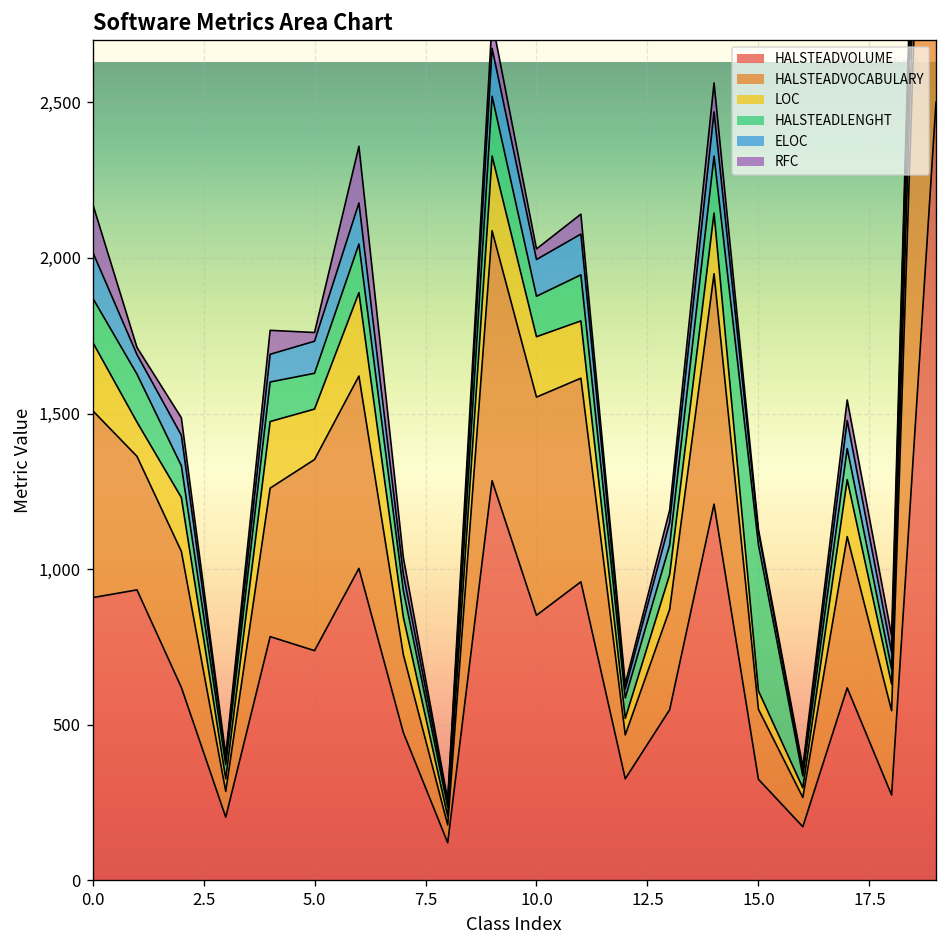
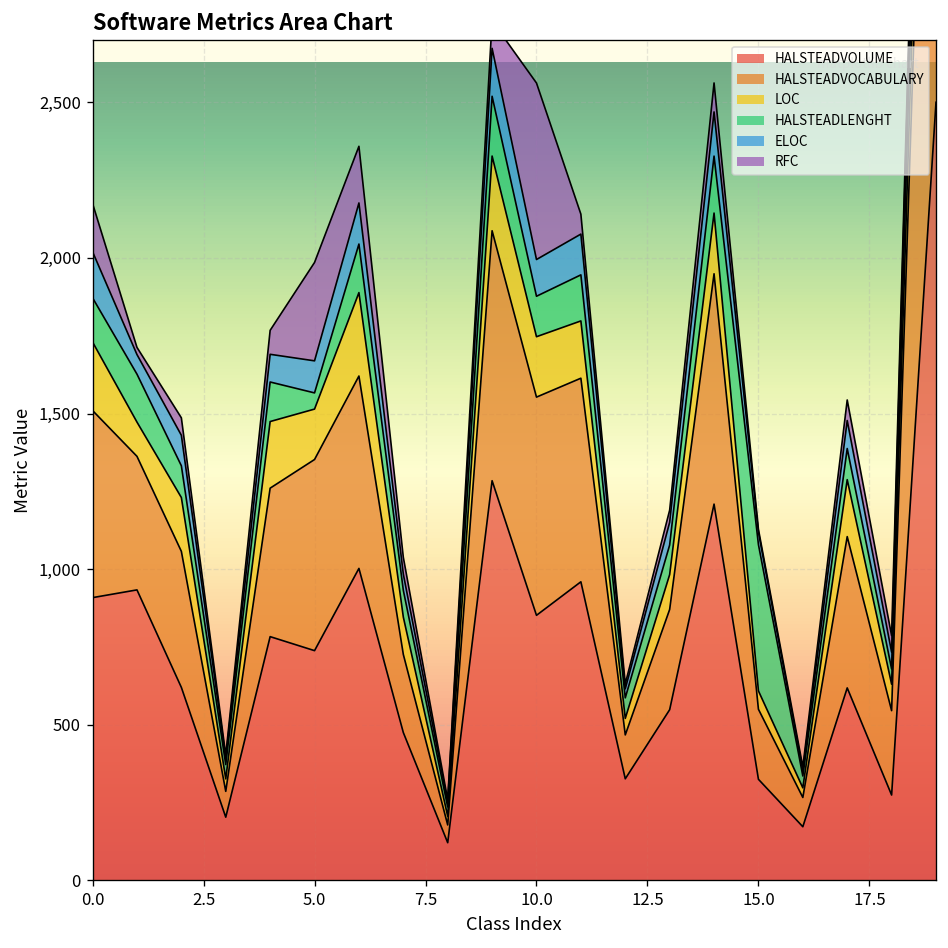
HALSTEADLENGHT, 5.0: 120 -> 50
RFC, 5.0: 30 -> 320
RFC, 10.0: 30 -> 570
